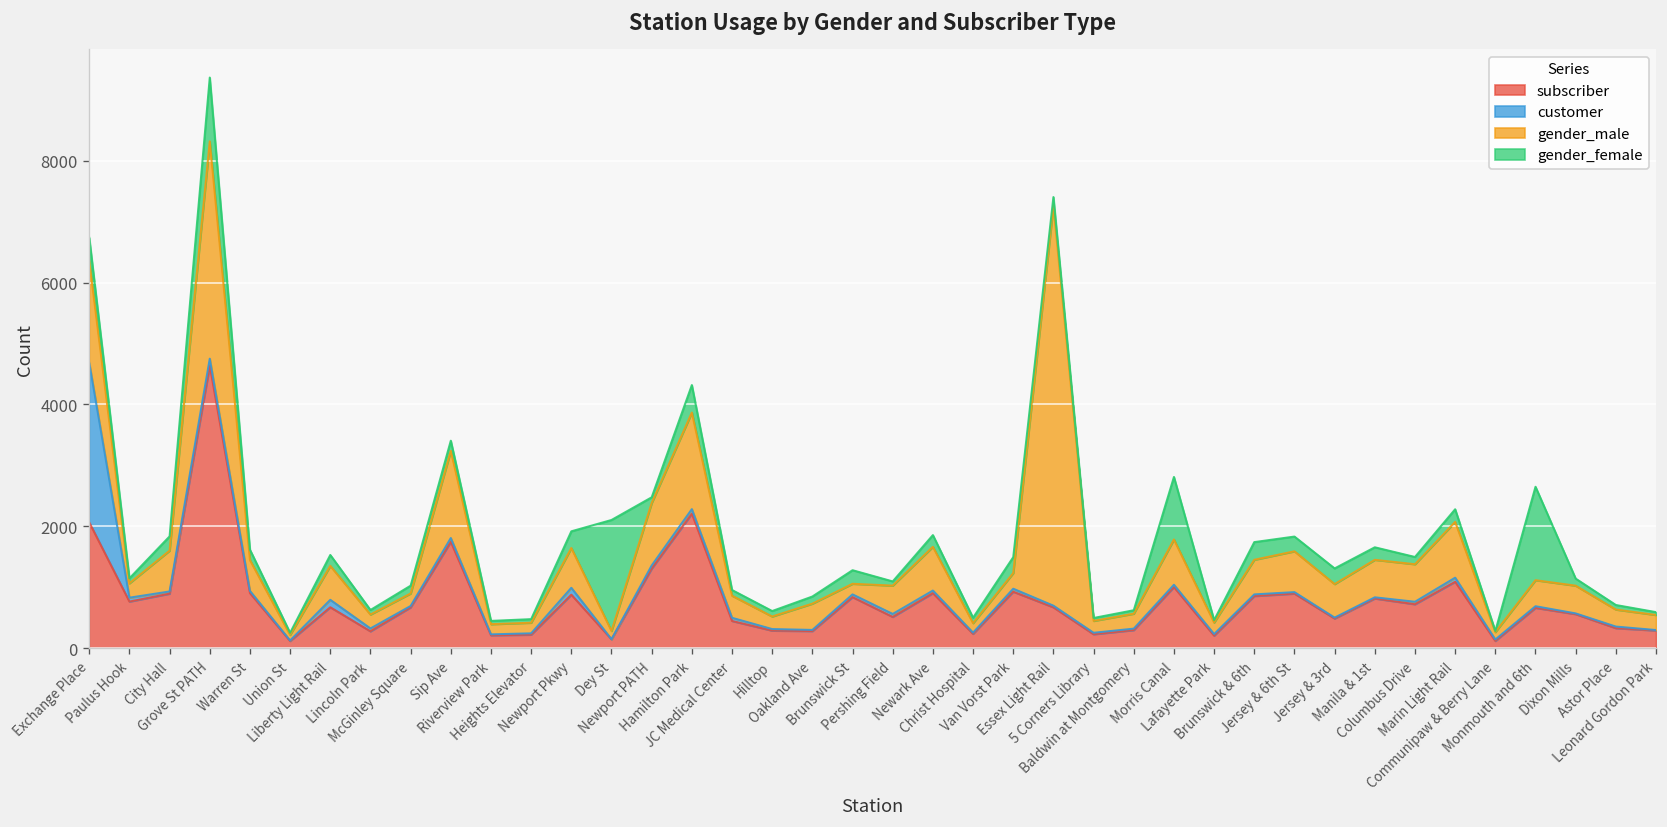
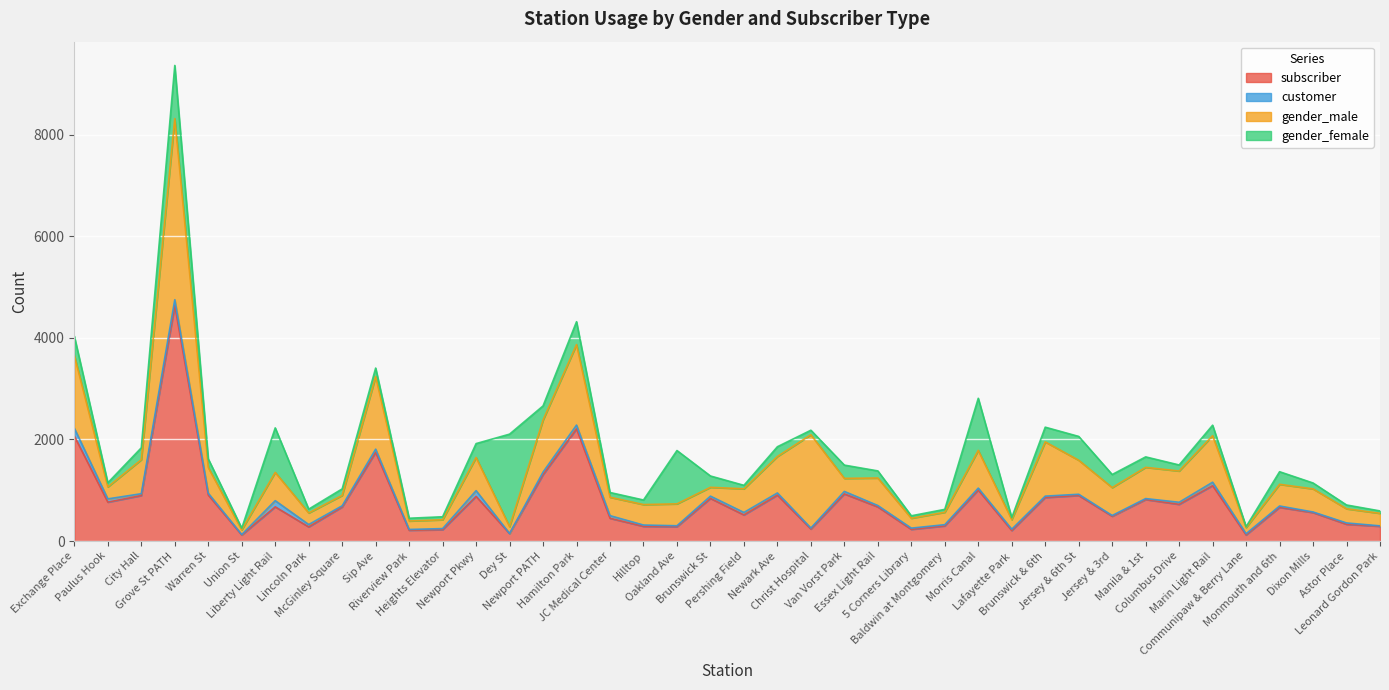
customer, Exchange Place: 2600 -> 200
gender_male, Exchange Place: 1700 -> 1400
gender_female, Liberty Light Rail: 200 -> 900
gender_female, Newport PATH: 100 -> 300
gender_male, Hilltop: 200 -> 400
gender_female, Oakland Ave: 100 -> 1100
gender_male, Christ Hospital: 200 -> 1800
gender_male, Essex Light Rail: 6600 -> 500
gender_male, Brunswick & 6th: 600 -> 1100
gender_female, Jersey & 6th St: 200 -> 500
gender_female, Monmouth and 6th: 1500 -> 200
